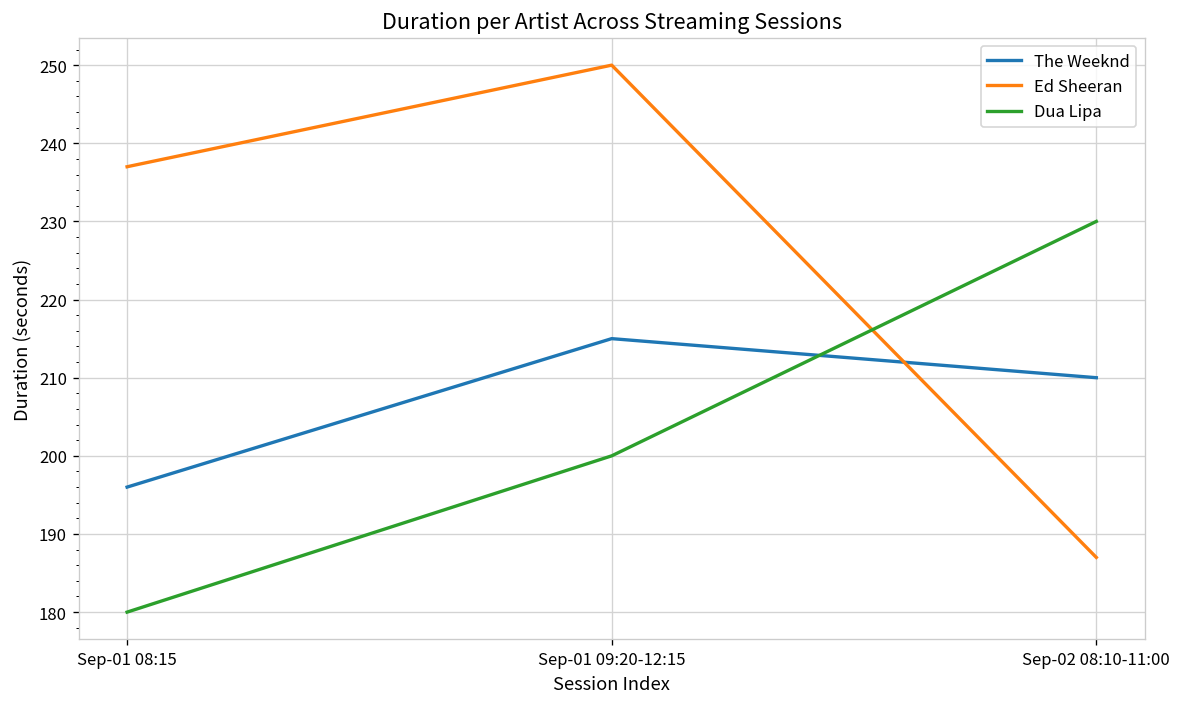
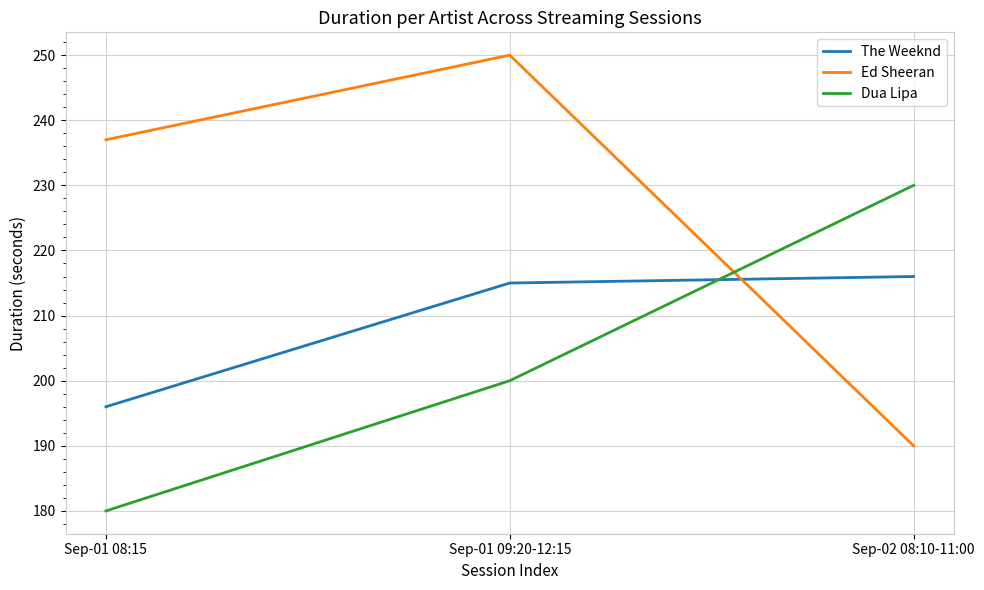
The Weeknd, Sep-02 08:10-11:00: 210 -> 216
Ed Sheeran, Sep-02 08:10-11:00: 187 -> 190
